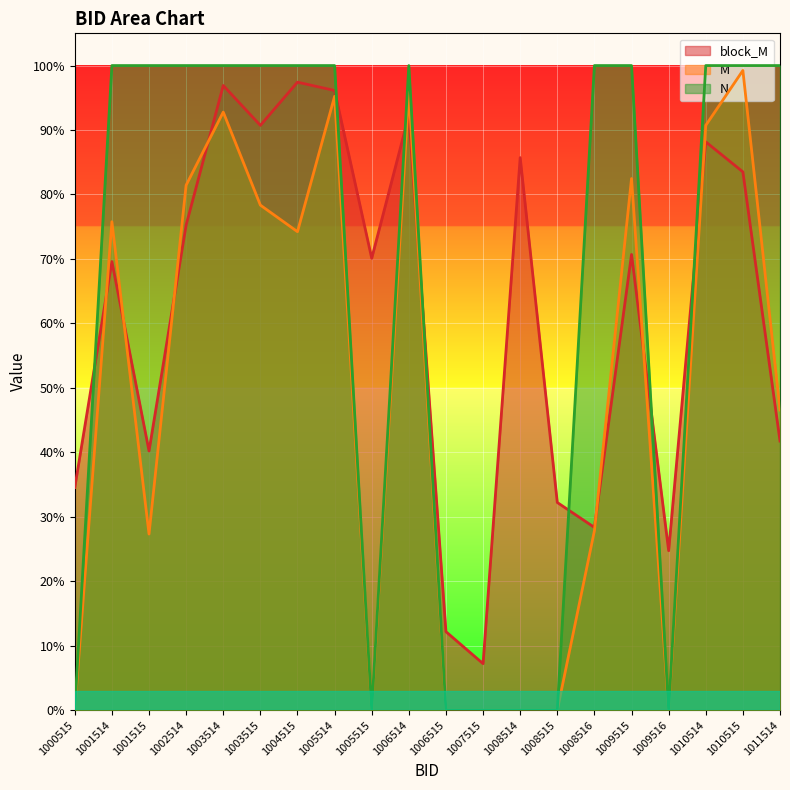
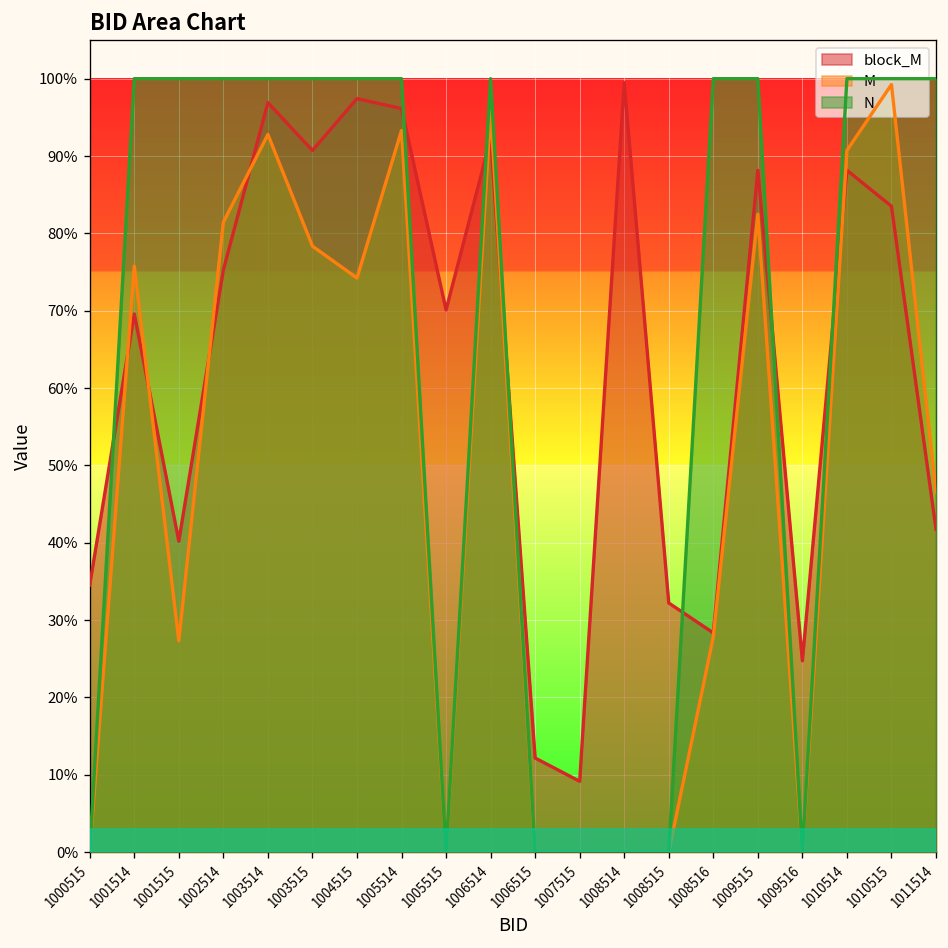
M, 1005514: 95% -> 93%
block_M, 1007515: 7% -> 9%
block_M, 1008514: 86% -> 99%
block_M, 1009515: 71% -> 88%
